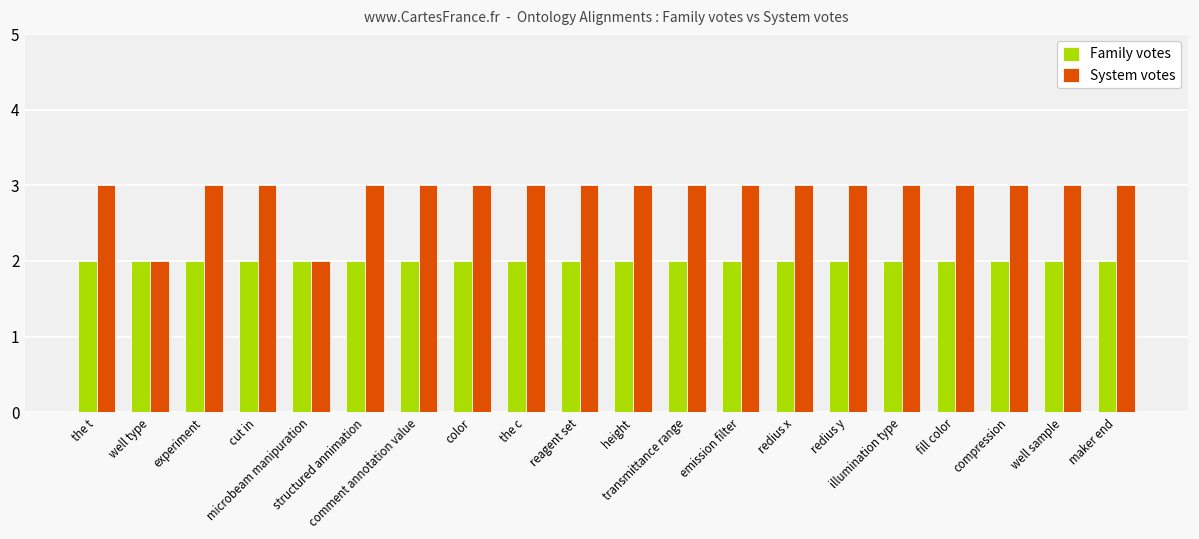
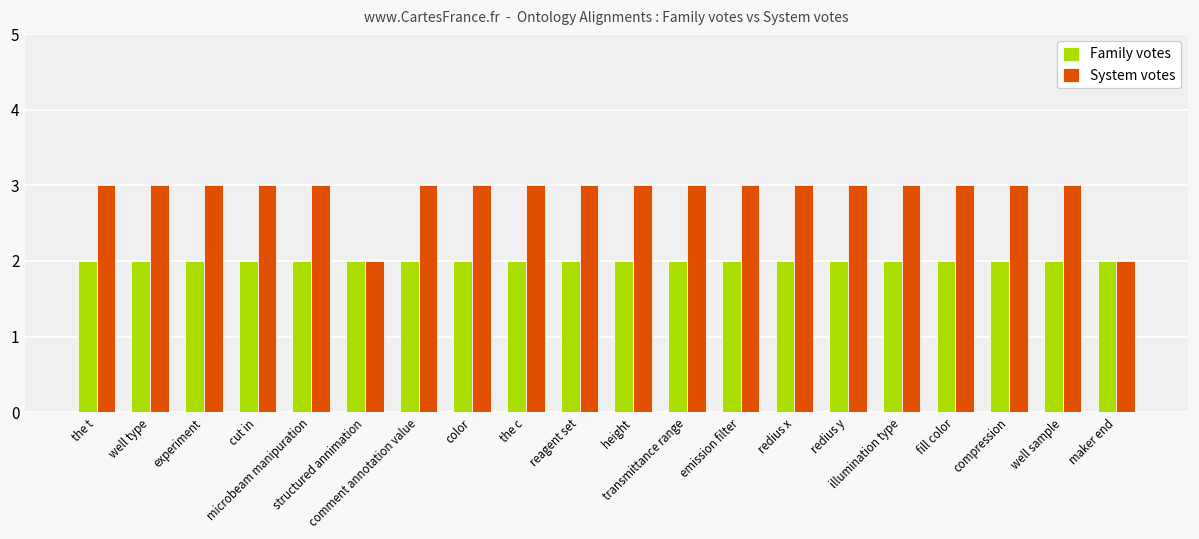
System votes, well type: 2 -> 3
System votes, microbeam manipuration: 2 -> 3
System votes, structured annimation: 3 -> 2
System votes, maker end: 3 -> 2
